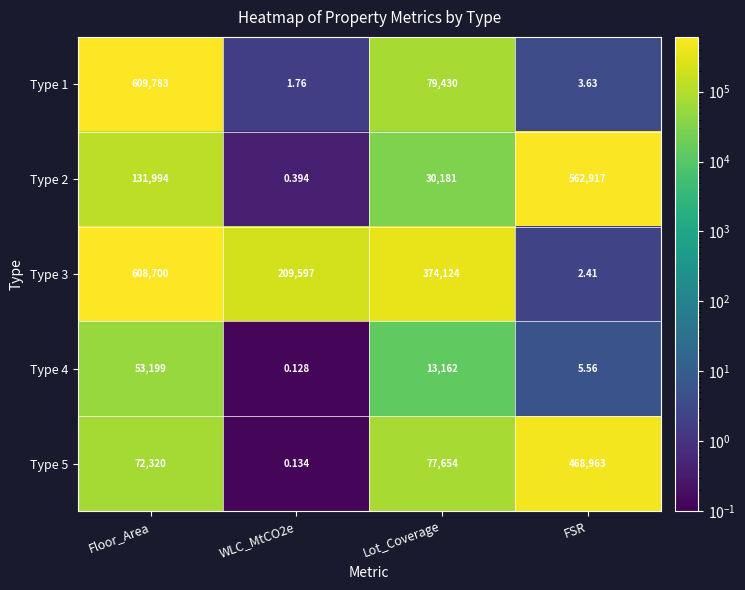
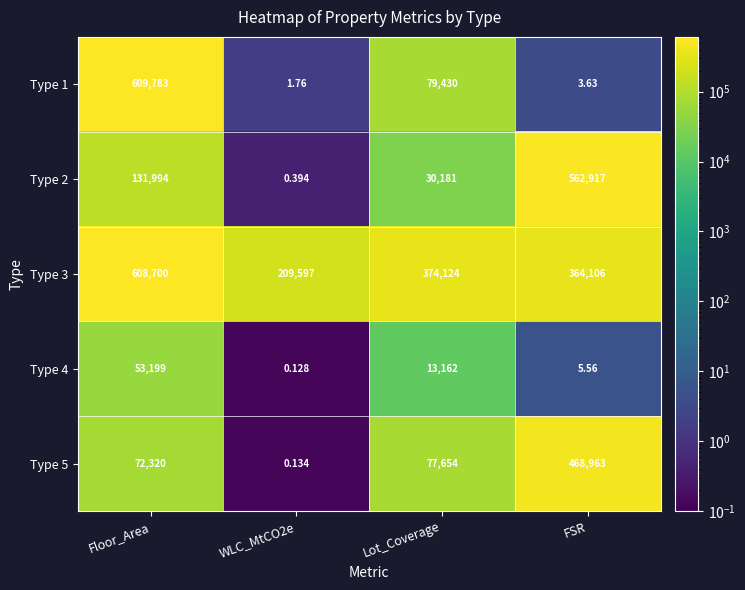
Type 3, FSR: 2.41 -> 364,106
